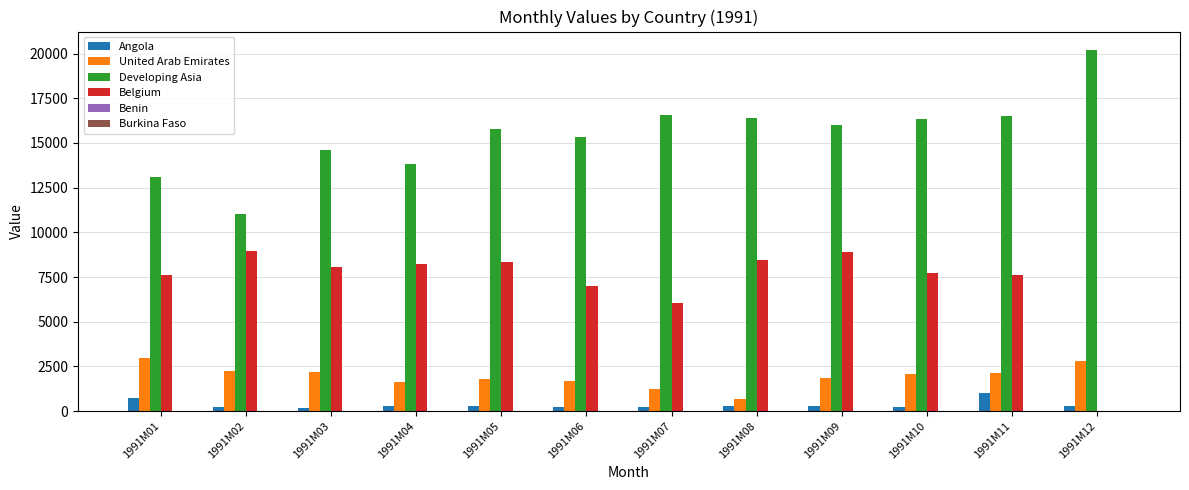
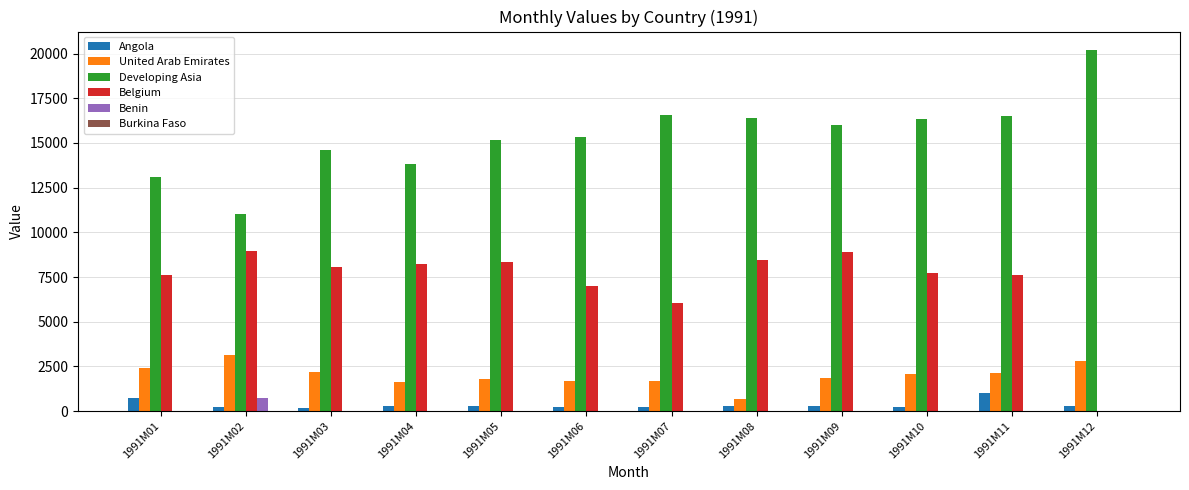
United Arab Emirates, 1991M01: 2900 -> 2400
United Arab Emirates, 1991M02: 2200 -> 3100
Benin, 1991M02: 0 -> 700
Developing Asia, 1991M05: 15800 -> 15200
United Arab Emirates, 1991M07: 1200 -> 1700
